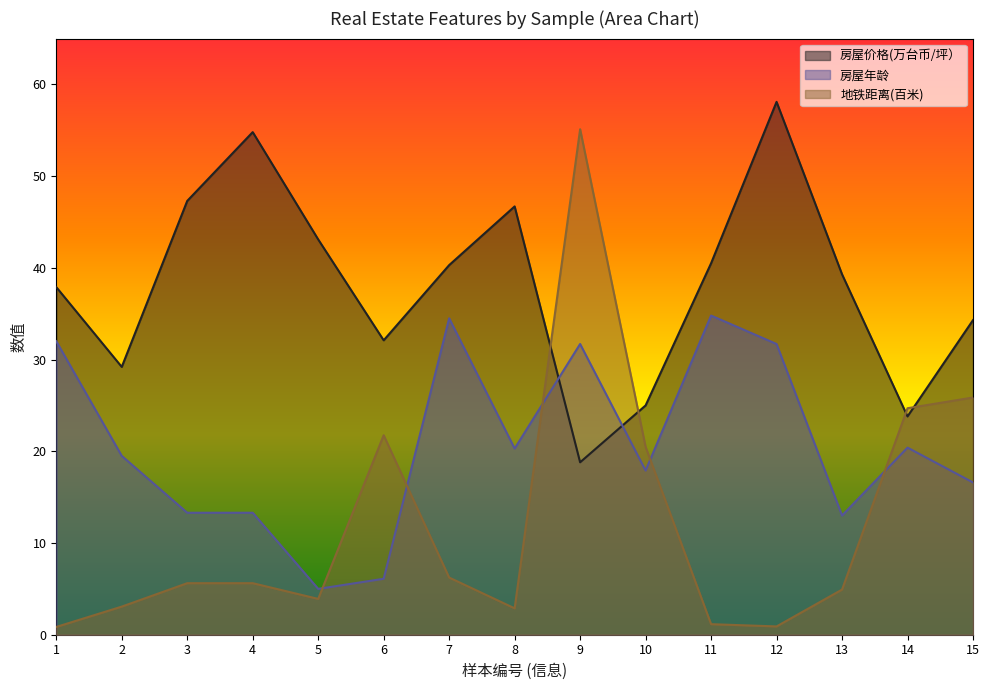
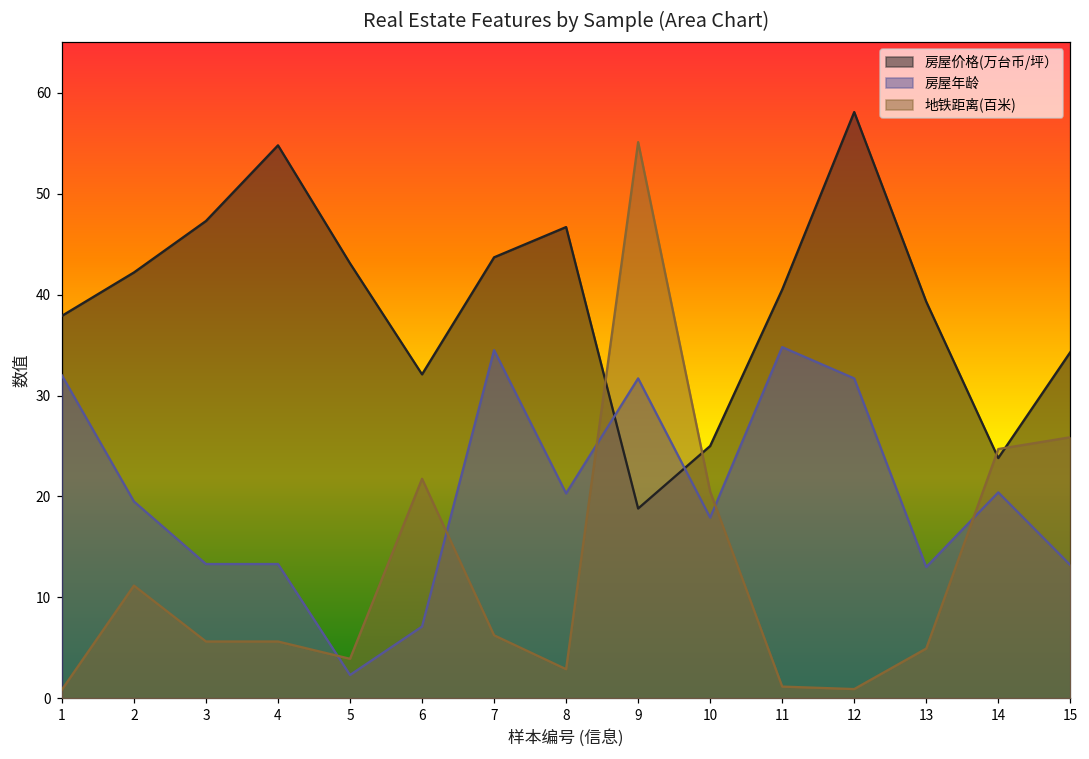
房屋价格(万台币/坪）, 2: 29 -> 42
地铁距离(百米), 2: 3 -> 11
房屋年龄, 5: 5 -> 2
房屋年龄, 6: 6 -> 7
房屋价格(万台币/坪）, 7: 40 -> 44
房屋年龄, 15: 17 -> 13
